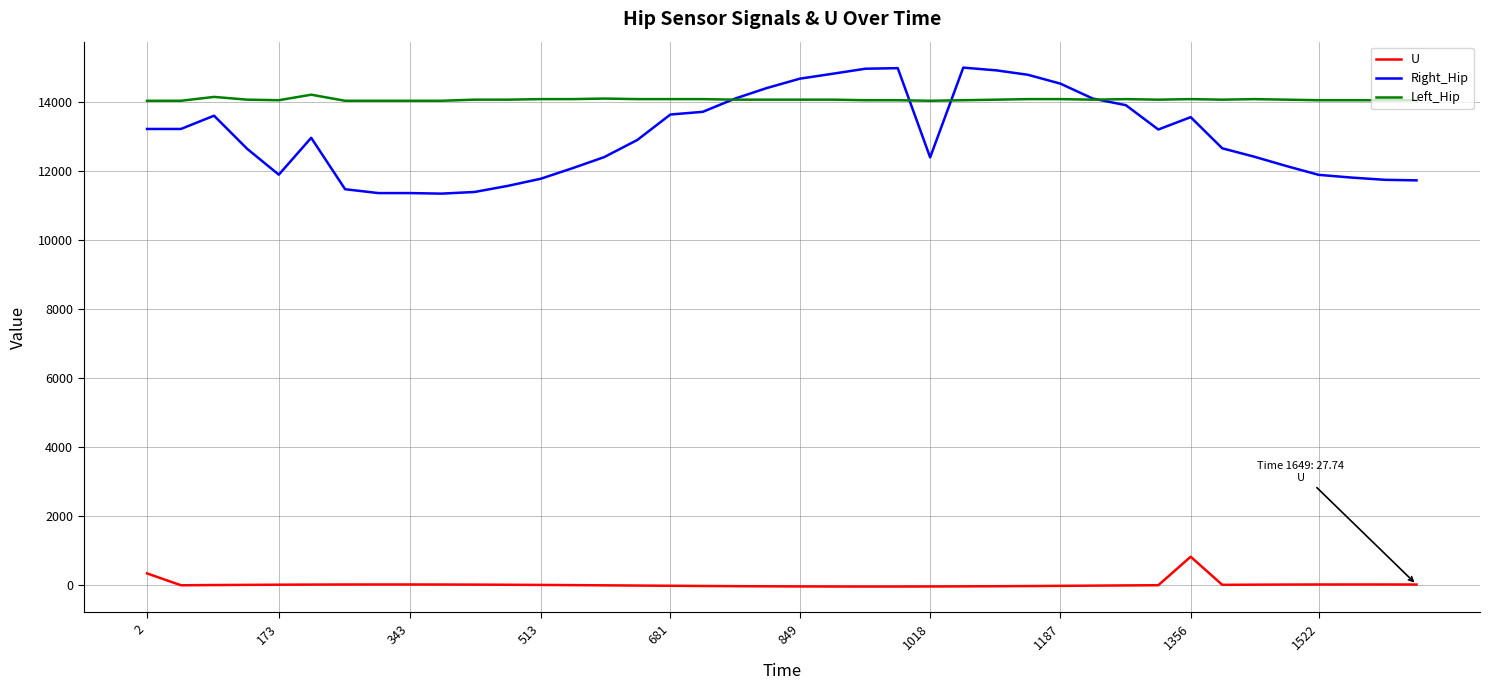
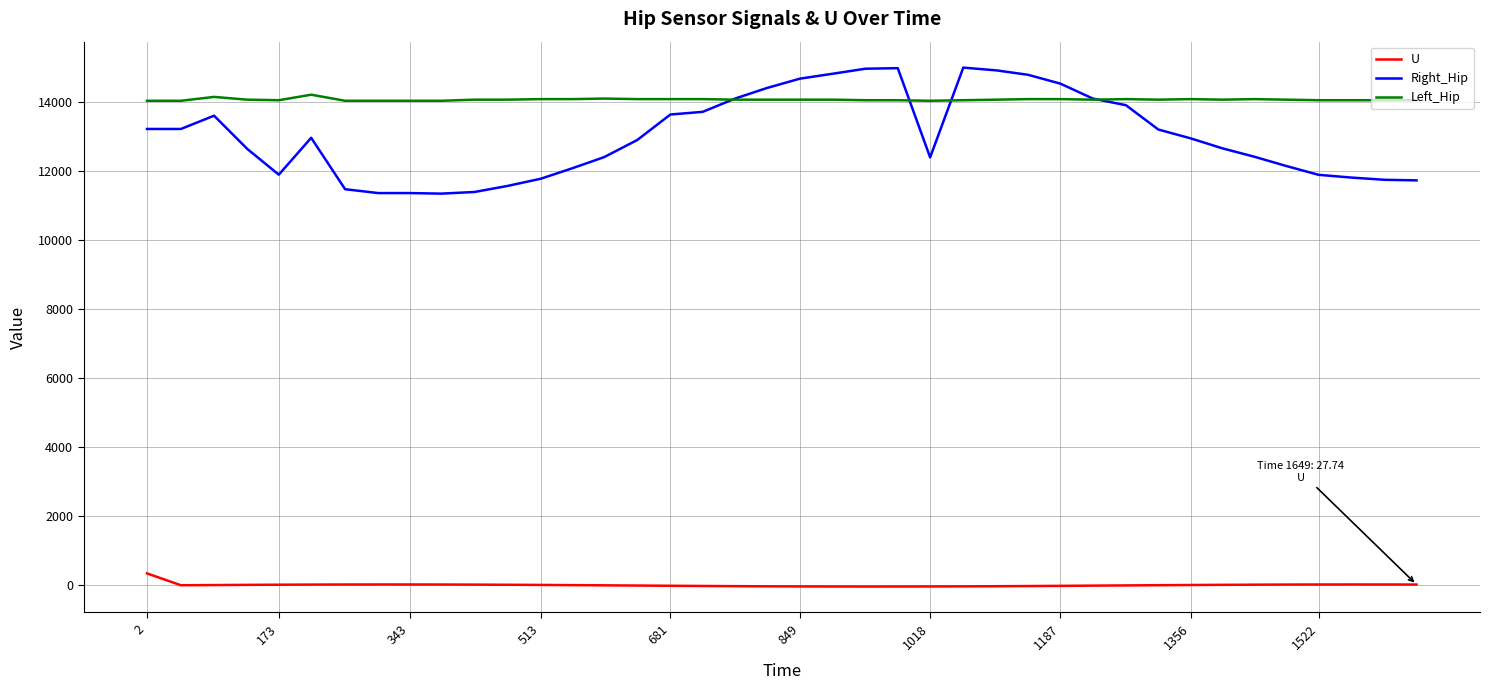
U, 1356: 800 -> 0
Right_Hip, 1356: 13600 -> 12900
